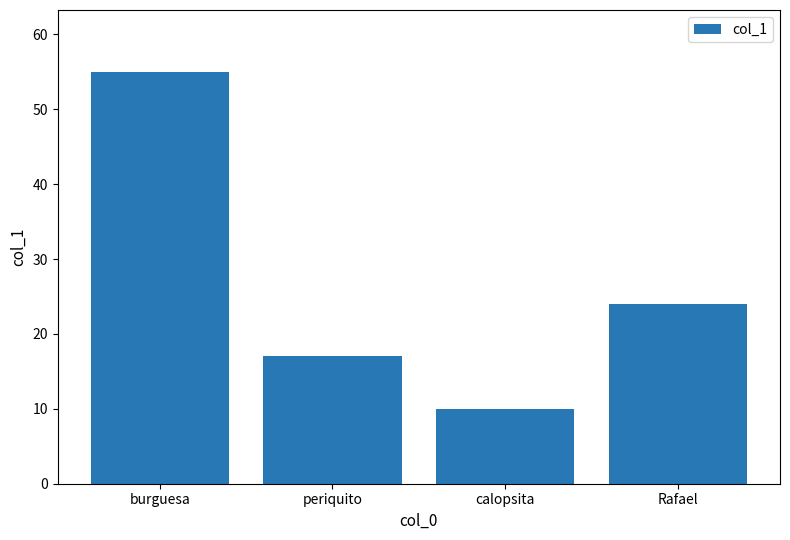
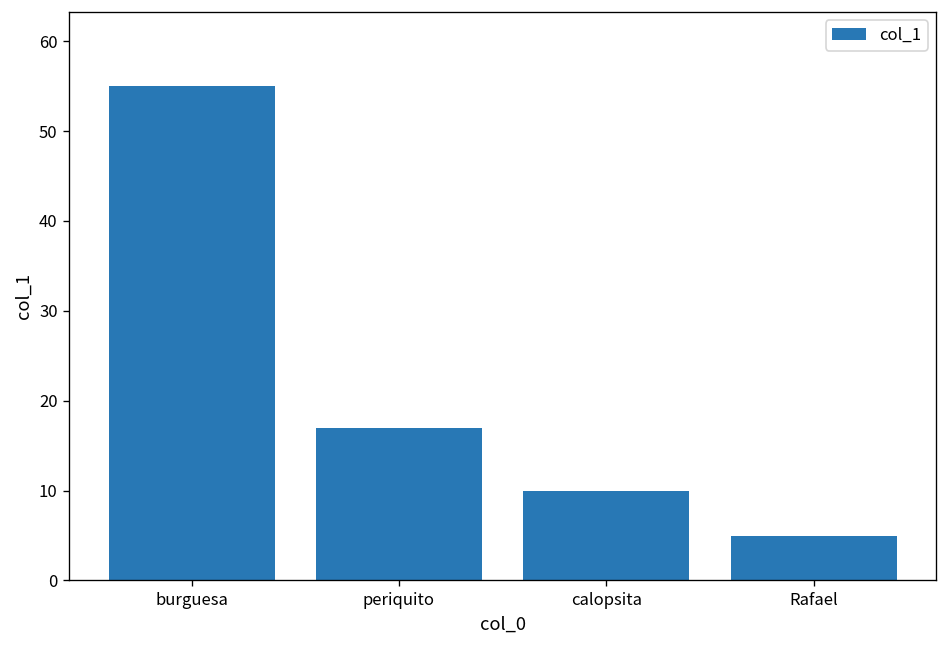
Rafael: 24 -> 5
